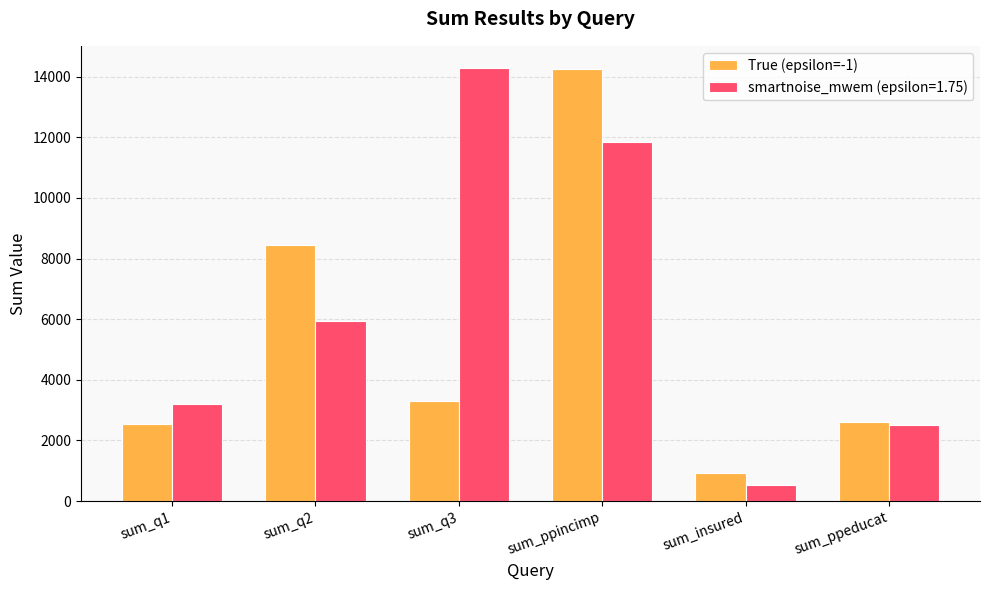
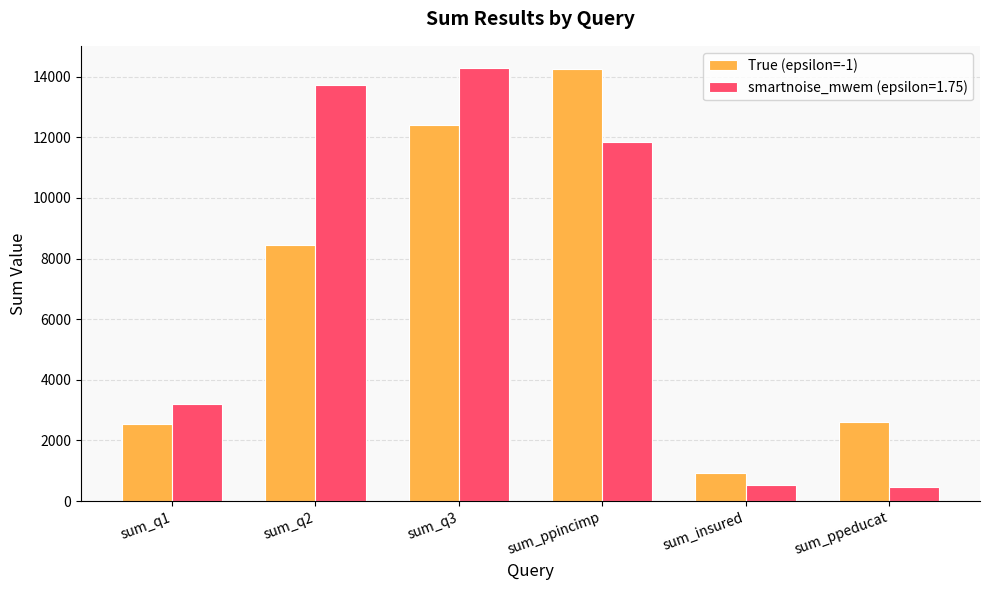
smartnoise_mwem (epsilon=1.75), sum_q2: 5900 -> 13700
True (epsilon=-1), sum_q3: 3300 -> 12400
smartnoise_mwem (epsilon=1.75), sum_ppeducat: 2500 -> 500
